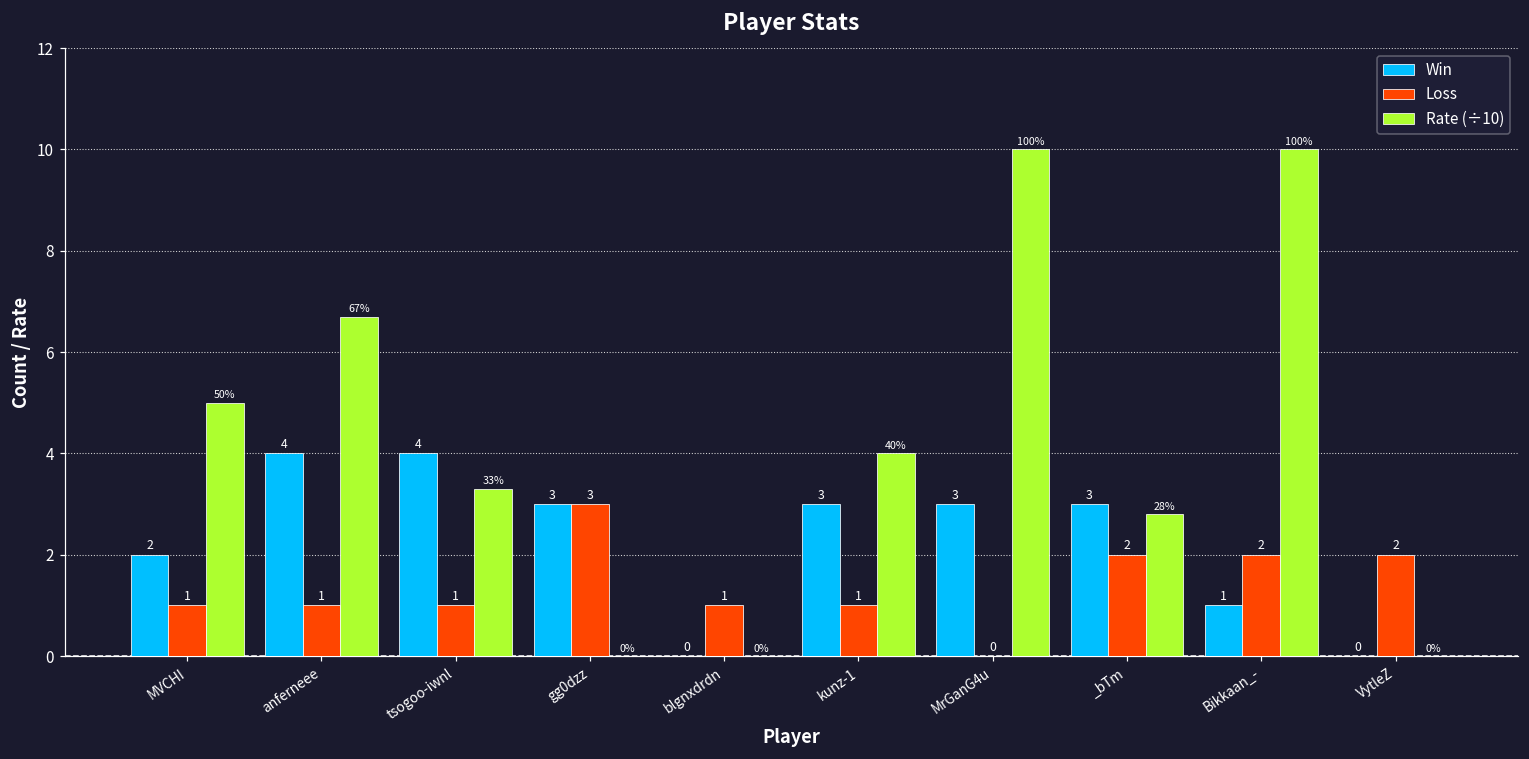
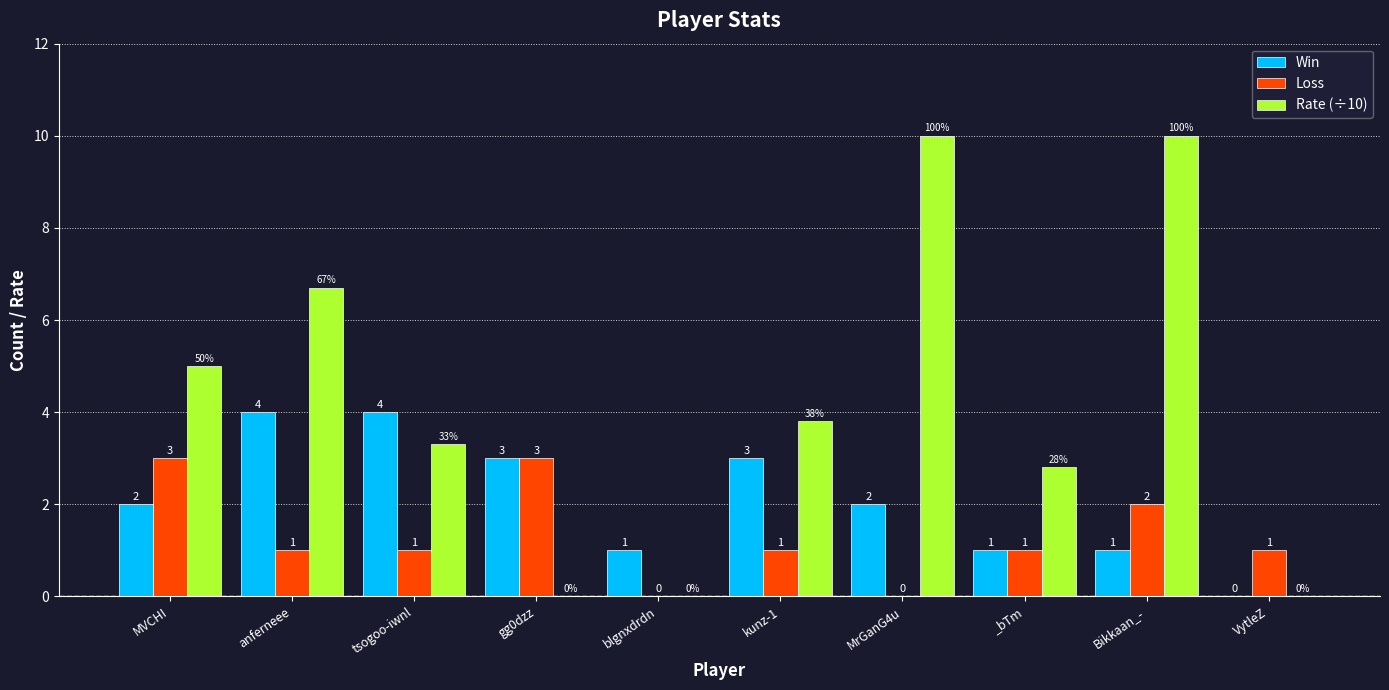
Loss, MVCHI: 1 -> 3
Win, blgnxdrdn: 0 -> 1
Loss, blgnxdrdn: 1 -> 0
Rate (÷10), kunz-1: 40% -> 38%
Win, MrGanG4u: 3 -> 2
Win, _bTm: 3 -> 1
Loss, _bTm: 2 -> 1
Loss, VytleZ: 2 -> 1
